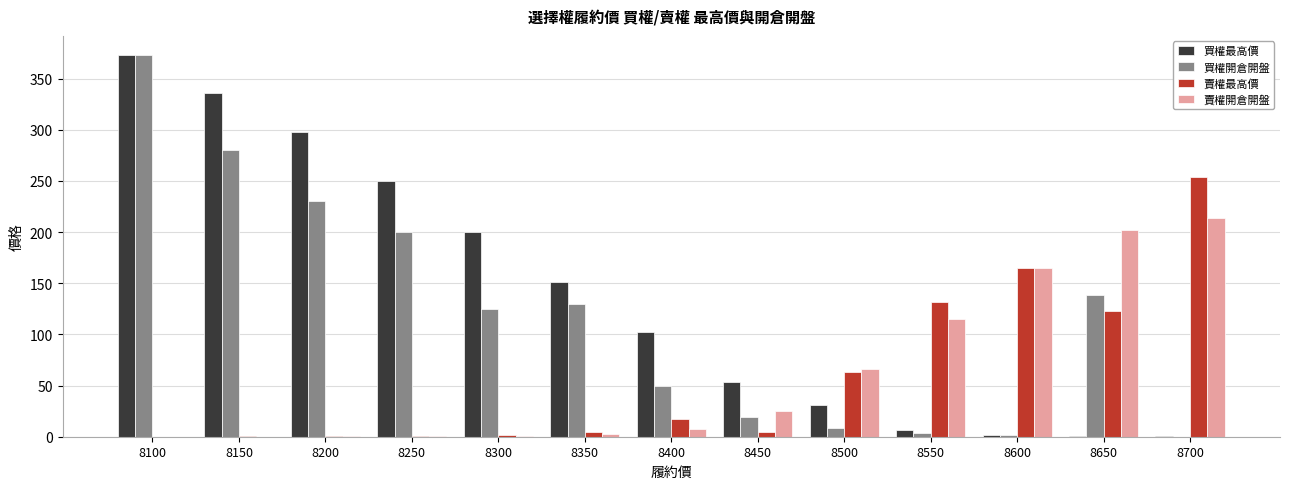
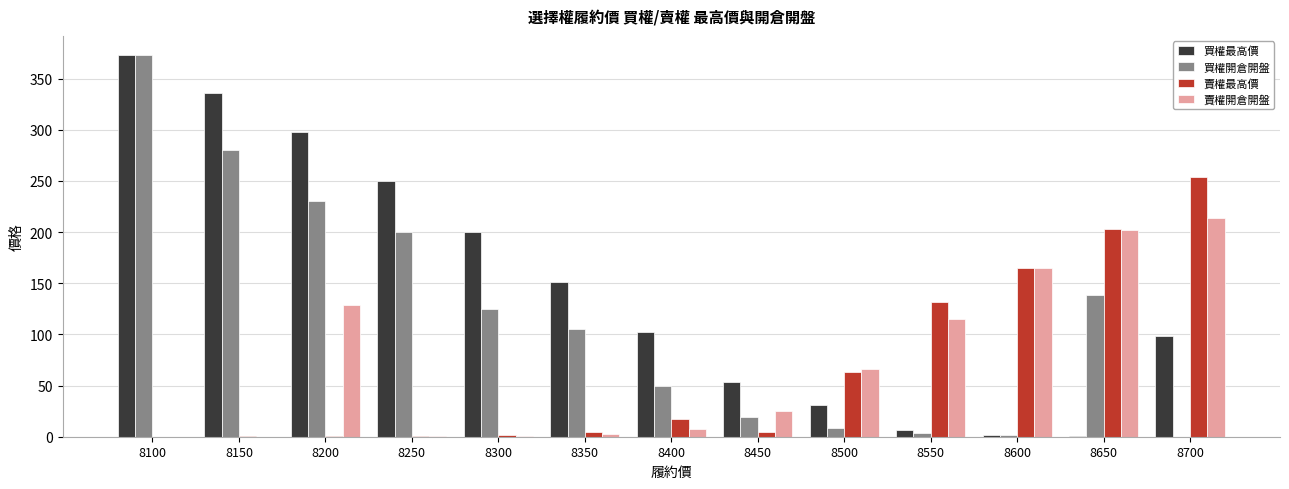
賣權開倉開盤, 8200: 0 -> 128
買權開倉開盤, 8350: 130 -> 105
賣權最高價, 8650: 123 -> 203
買權最高價, 8700: 0 -> 98
